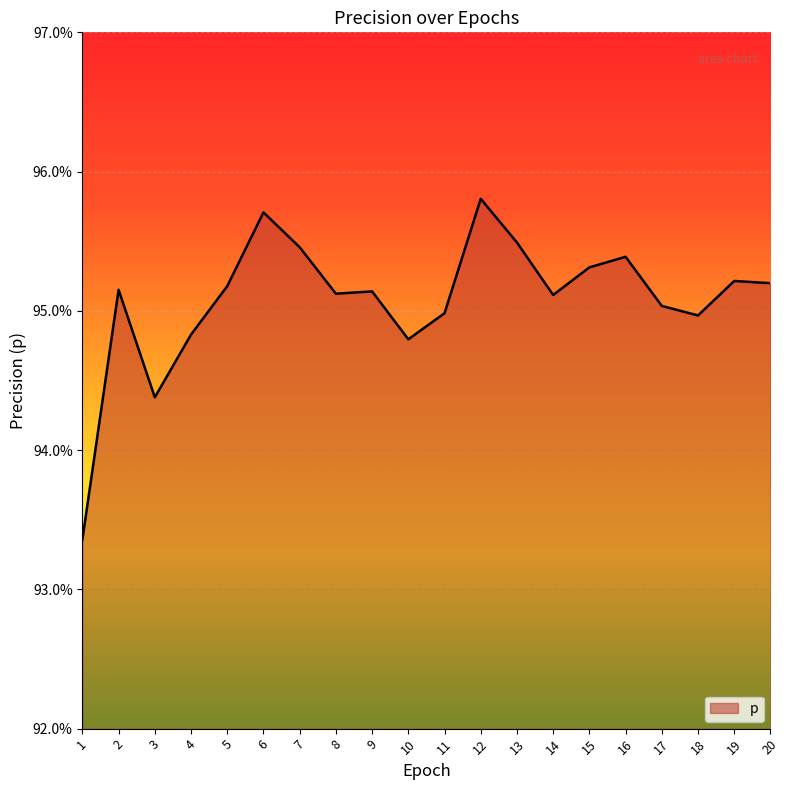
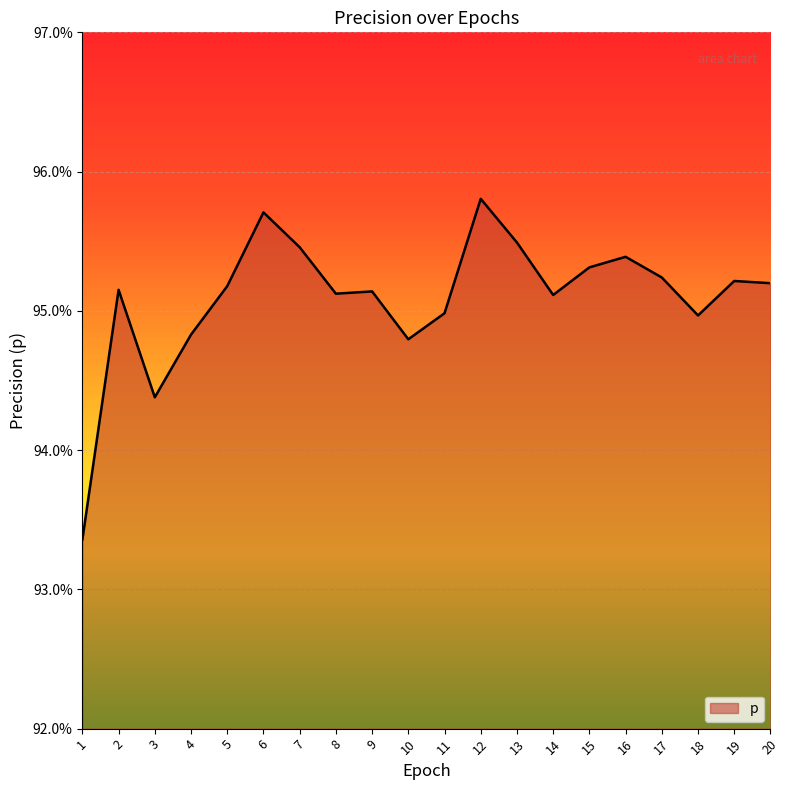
17: 95.04% -> 95.24%
